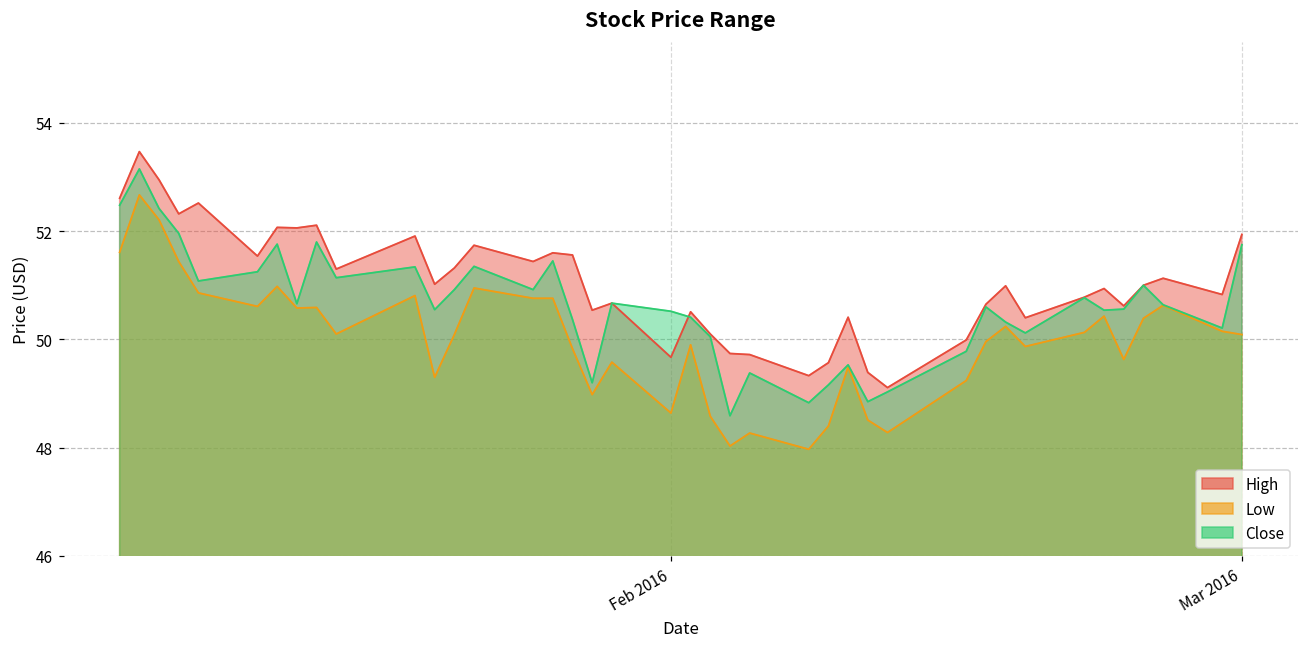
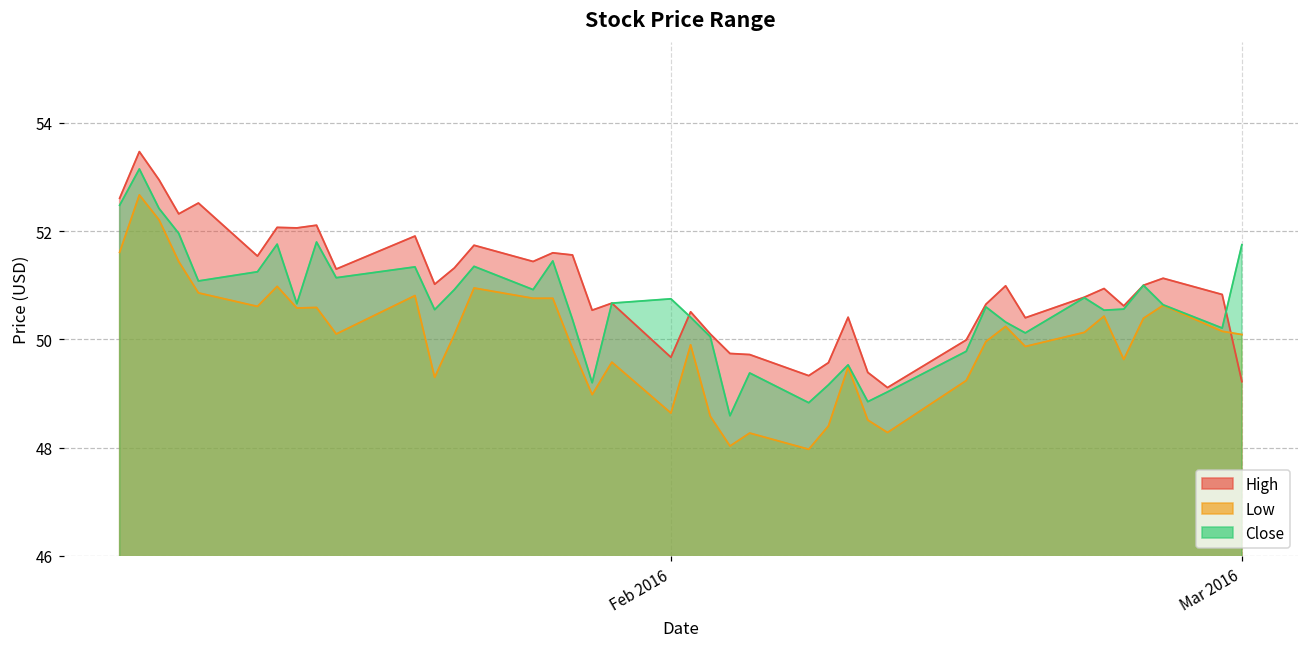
Close, Feb 2016: 50.5 -> 50.8
High, Mar 2016: 51.9 -> 49.2
